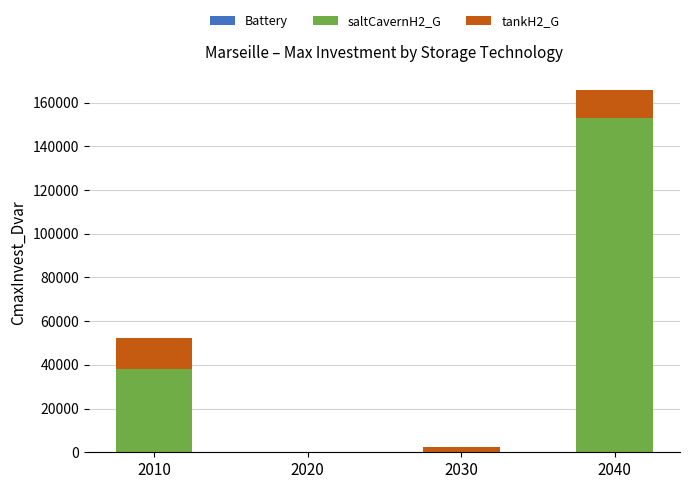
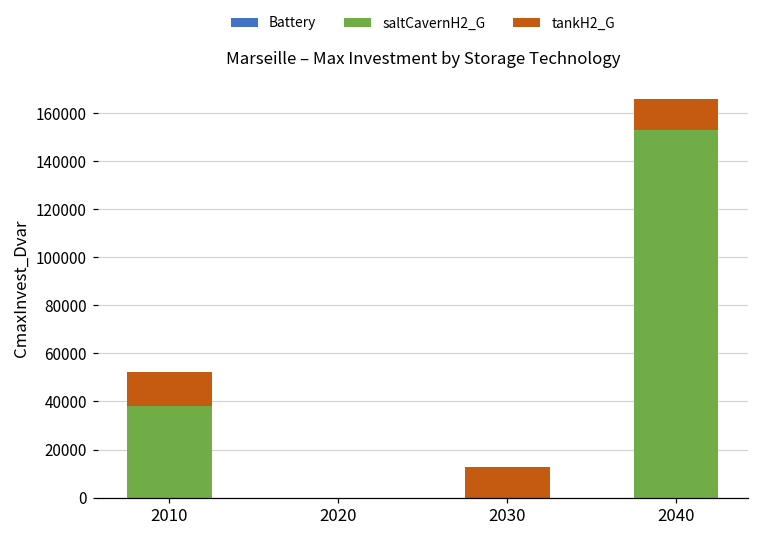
tankH2_G, 2030: 2000 -> 13000
